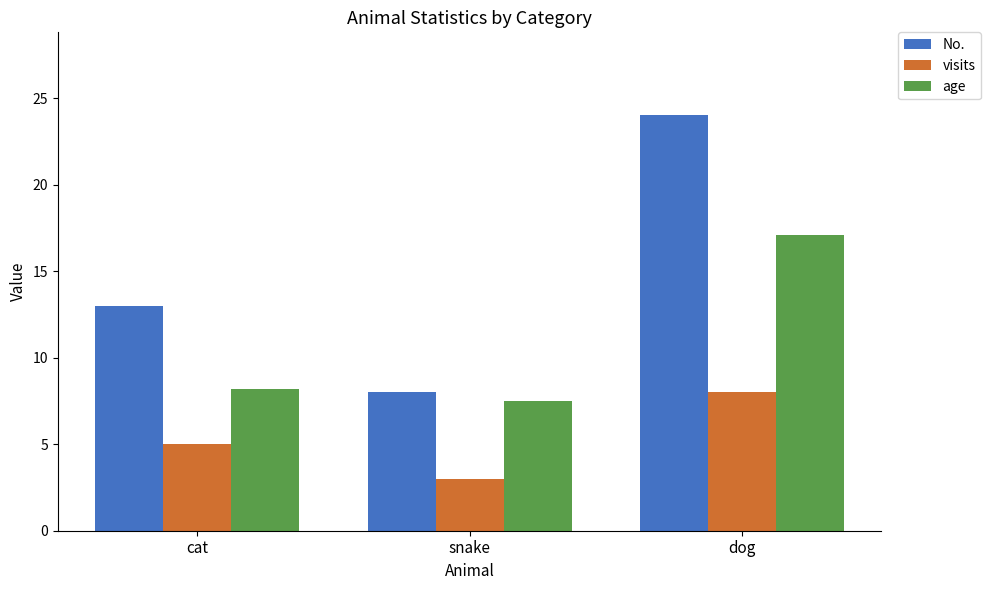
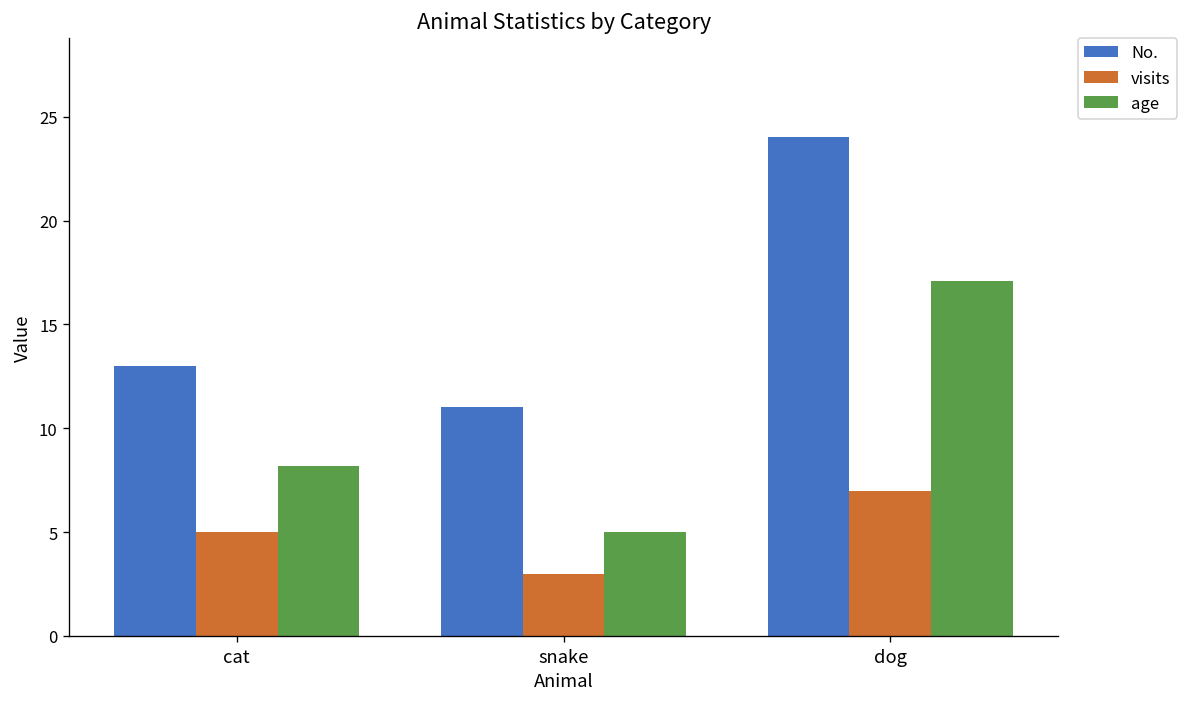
No., snake: 8 -> 11
age, snake: 7.5 -> 5.0
visits, dog: 8 -> 7
